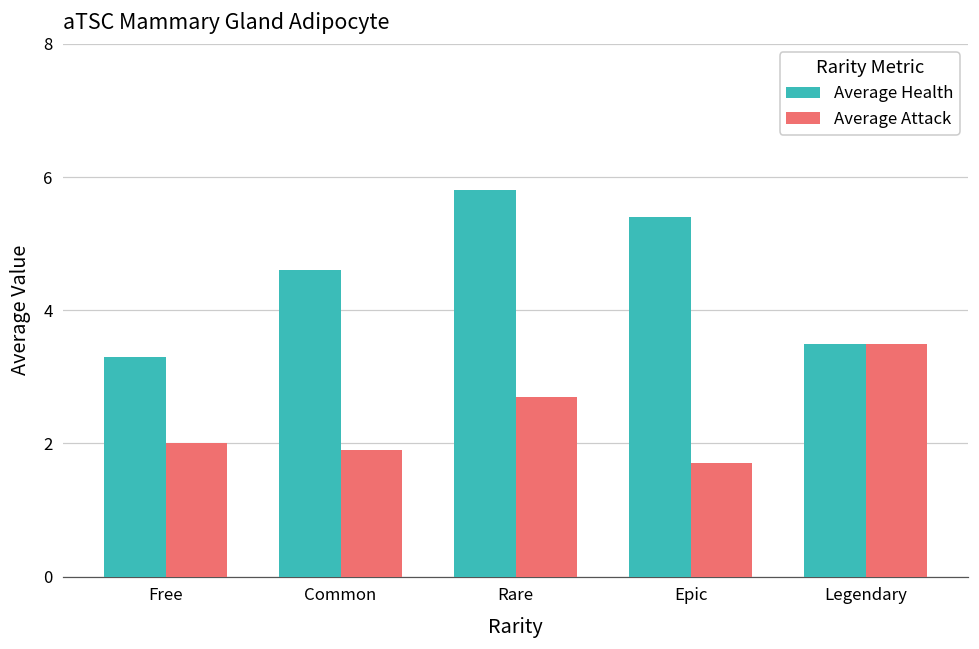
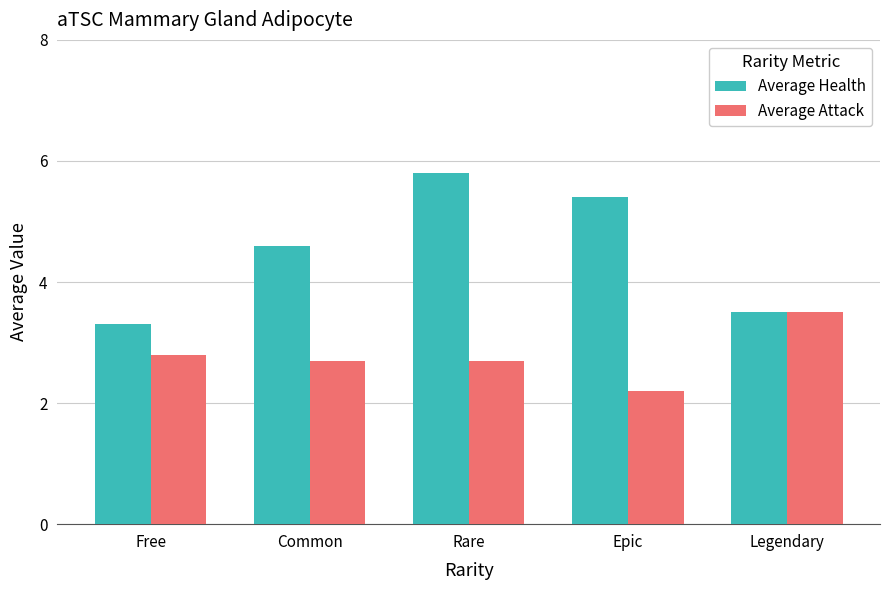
Average Attack, Free: 2.0 -> 2.8
Average Attack, Common: 1.9 -> 2.7
Average Attack, Epic: 1.7 -> 2.2
